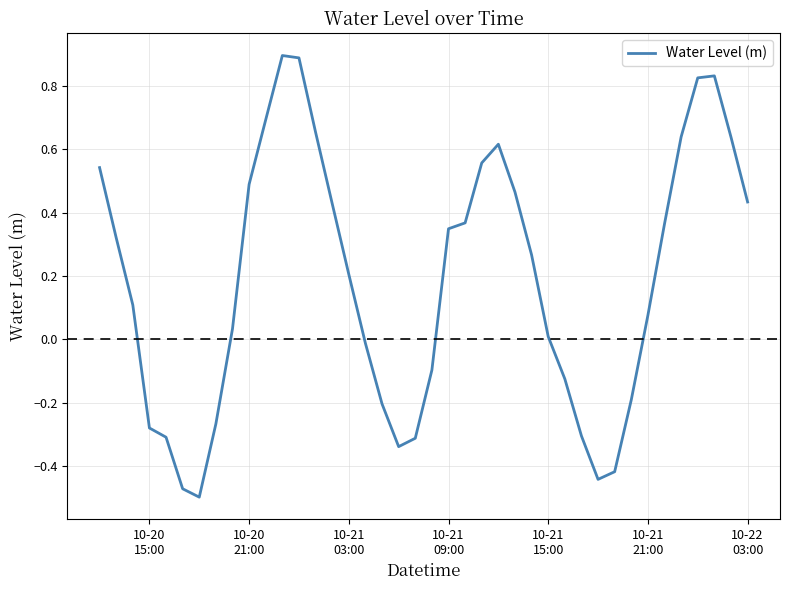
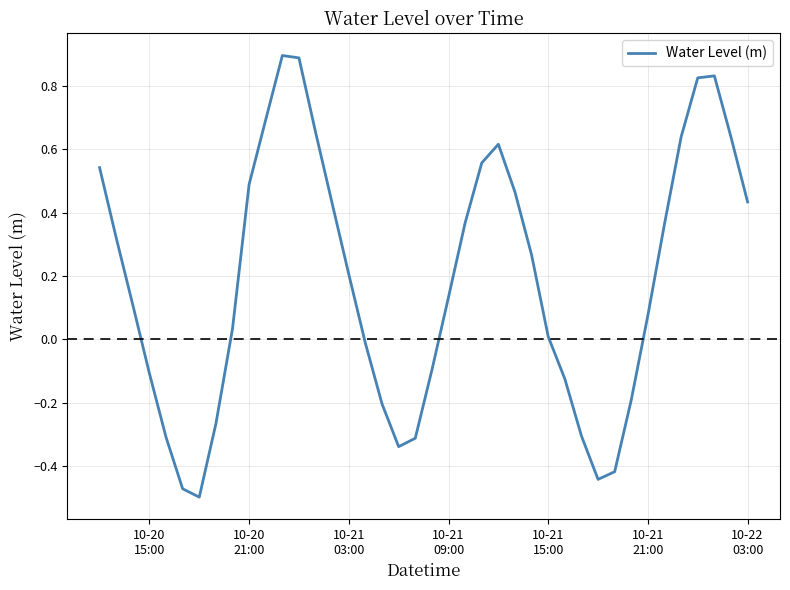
10-20 15:00: -0.28 -> -0.11
10-21 09:00: 0.35 -> 0.13
